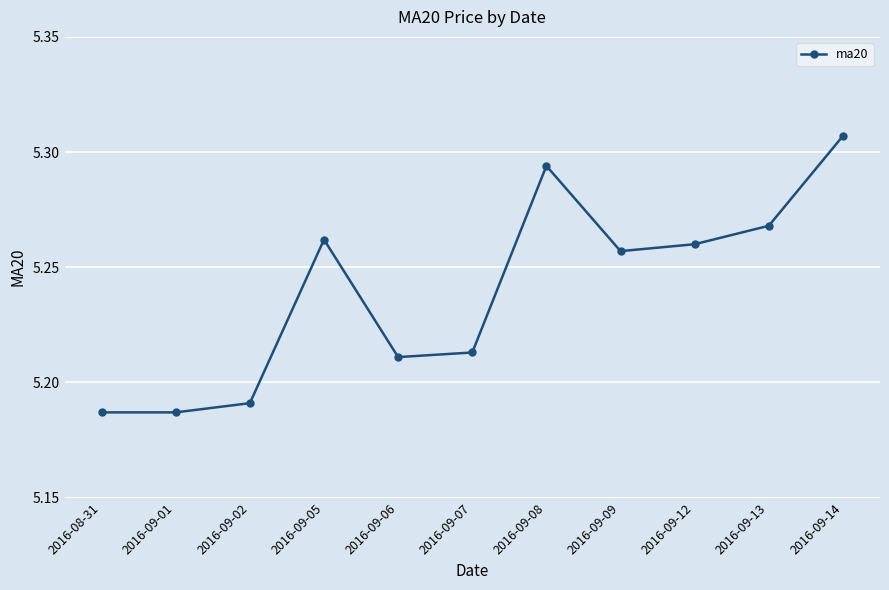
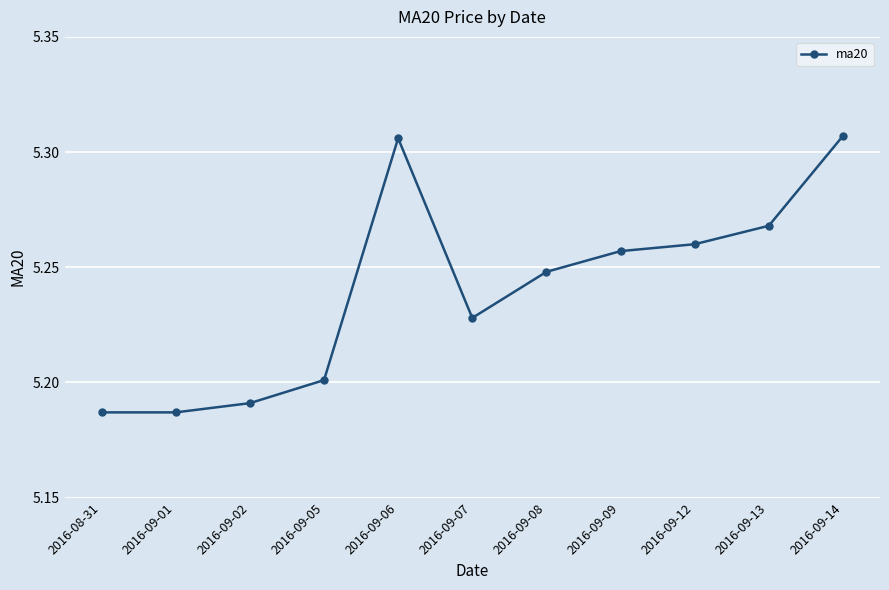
2016-09-05: 5.262 -> 5.201
2016-09-06: 5.211 -> 5.306
2016-09-07: 5.213 -> 5.228
2016-09-08: 5.294 -> 5.248
